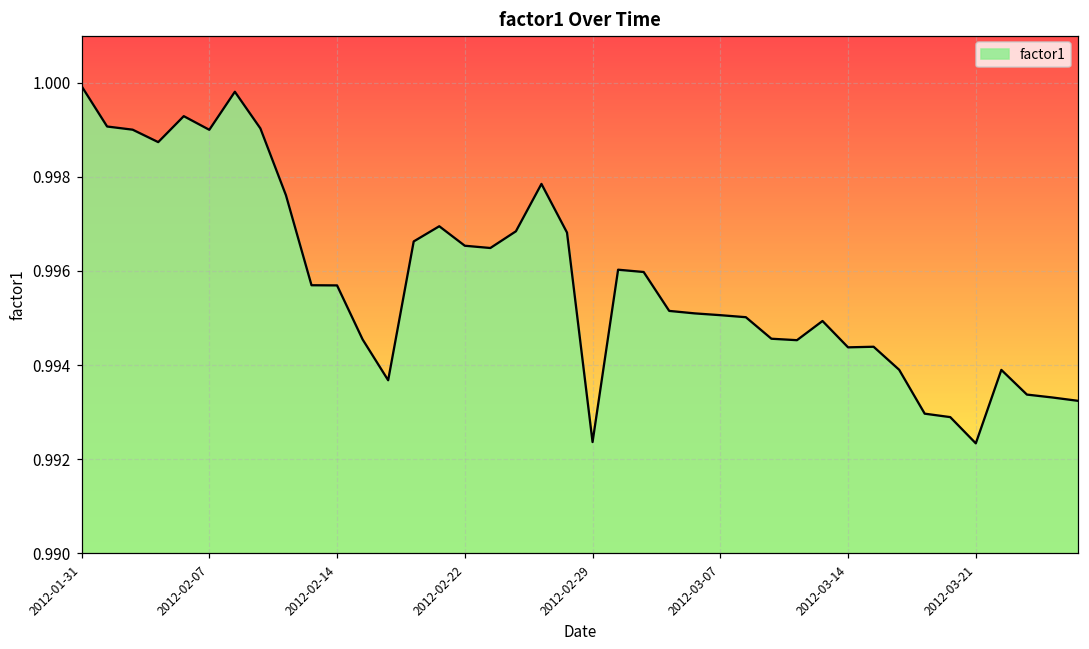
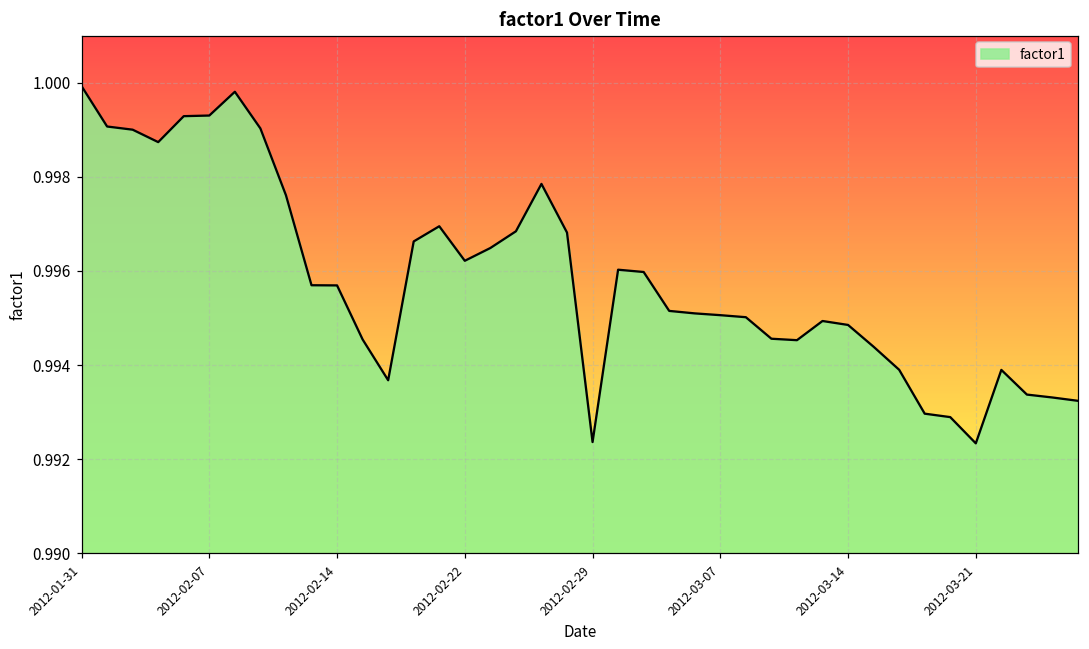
2012-02-07: 0.9990 -> 0.9993
2012-02-22: 0.9965 -> 0.9962
2012-03-14: 0.9944 -> 0.9949
